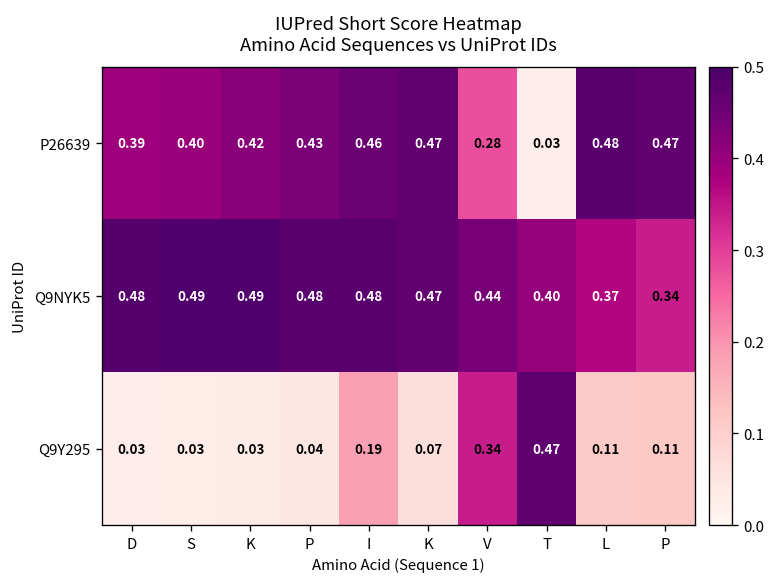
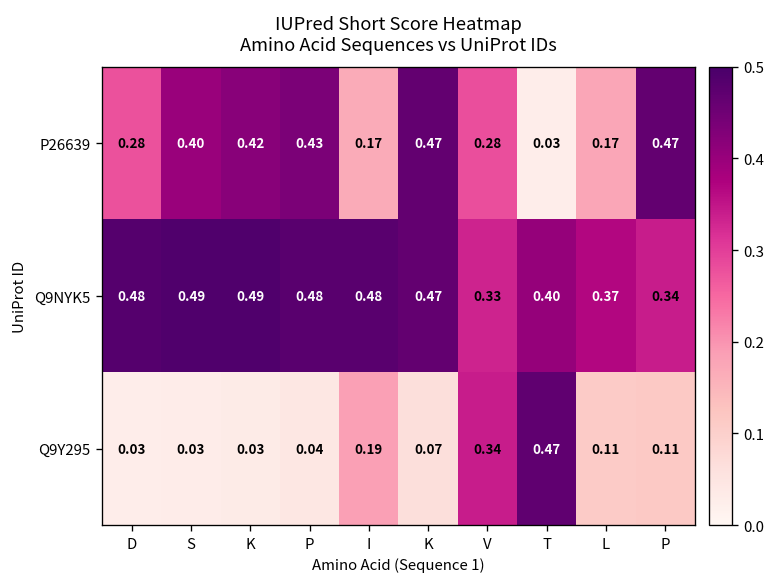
P26639, D: 0.39 -> 0.28
P26639, I: 0.46 -> 0.17
P26639, L: 0.48 -> 0.17
Q9NYK5, V: 0.44 -> 0.33
